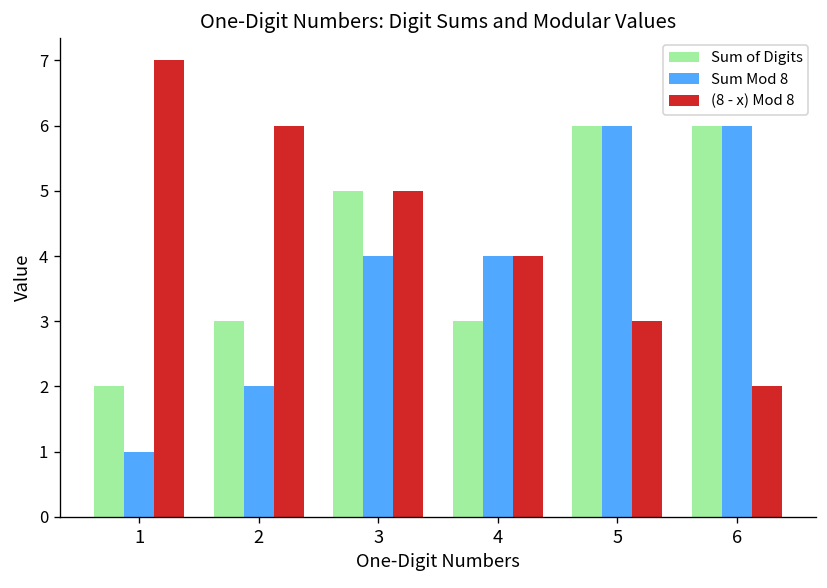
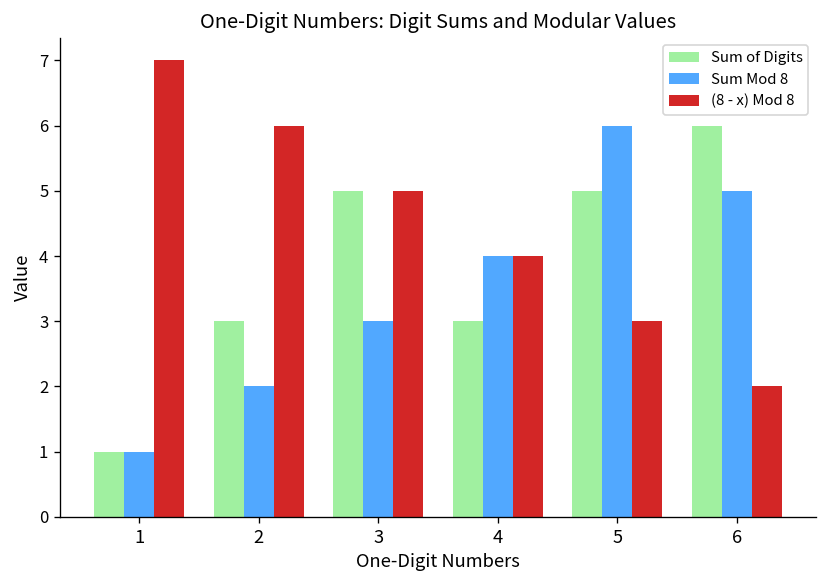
Sum of Digits, 1: 2 -> 1
Sum Mod 8, 3: 4 -> 3
Sum of Digits, 5: 6 -> 5
Sum Mod 8, 6: 6 -> 5
